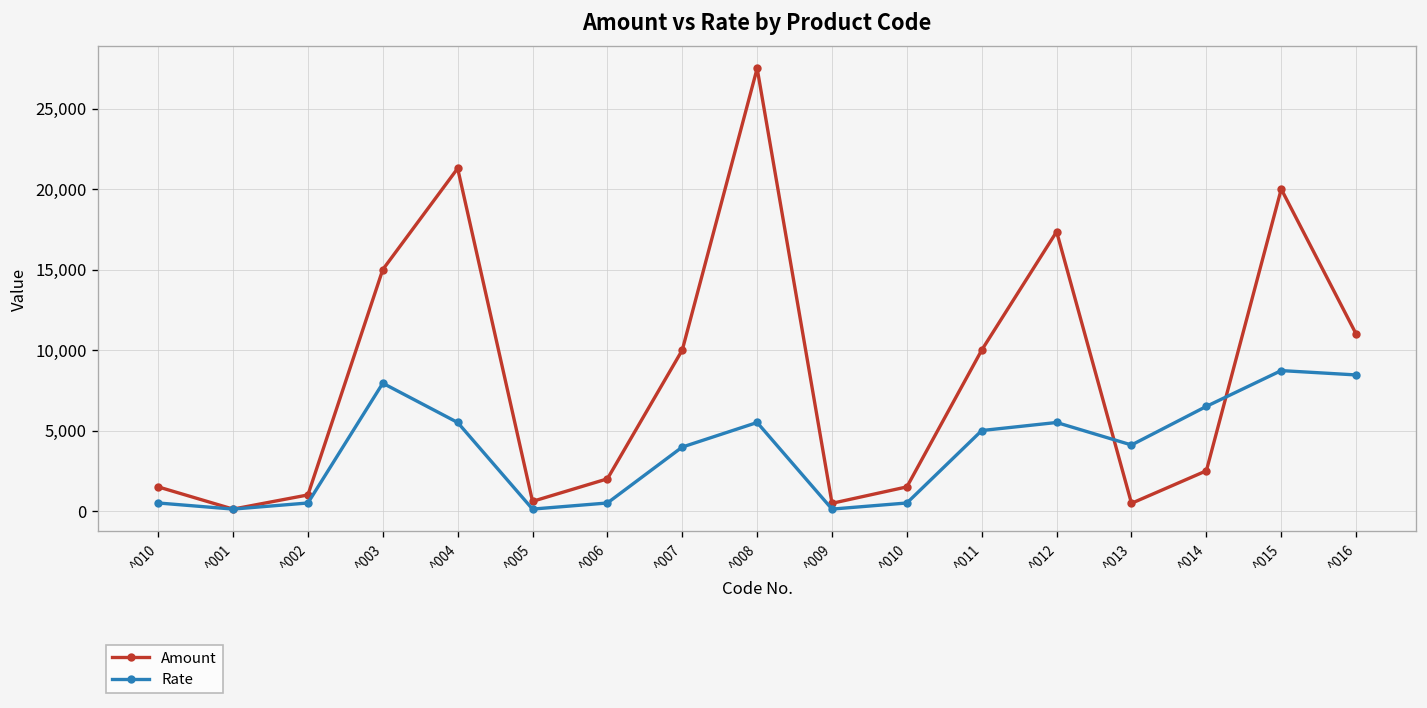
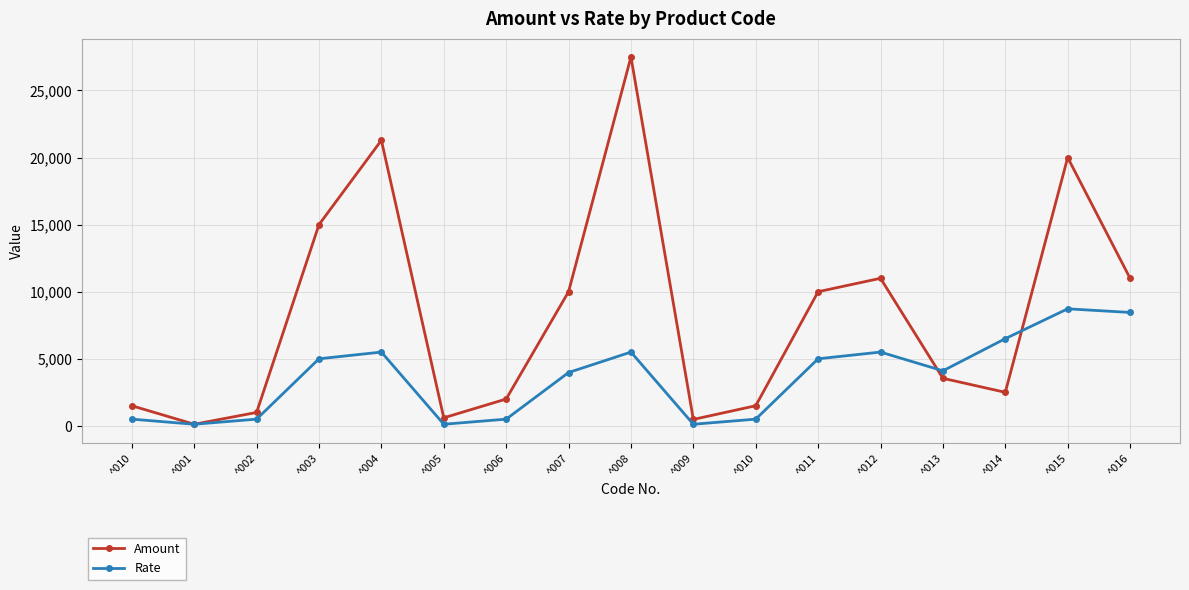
Rate, ^003: 7,900 -> 5,000
Amount, ^012: 17,400 -> 11,000
Amount, ^013: 500 -> 3,500
